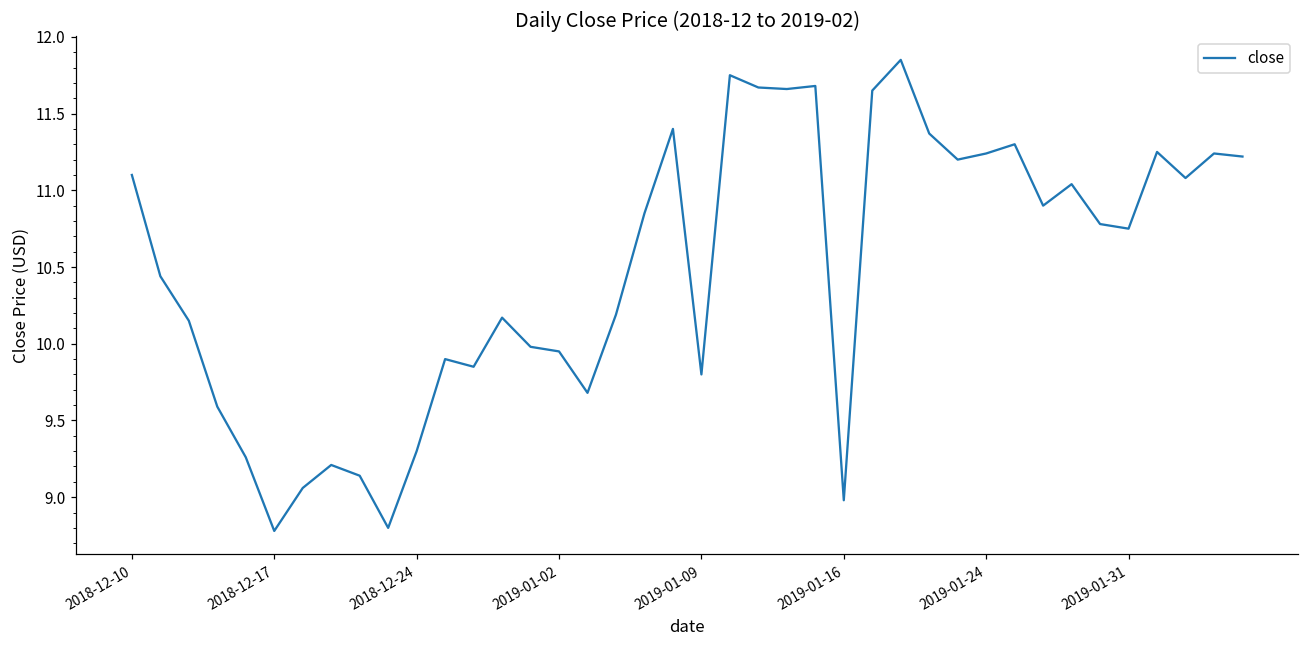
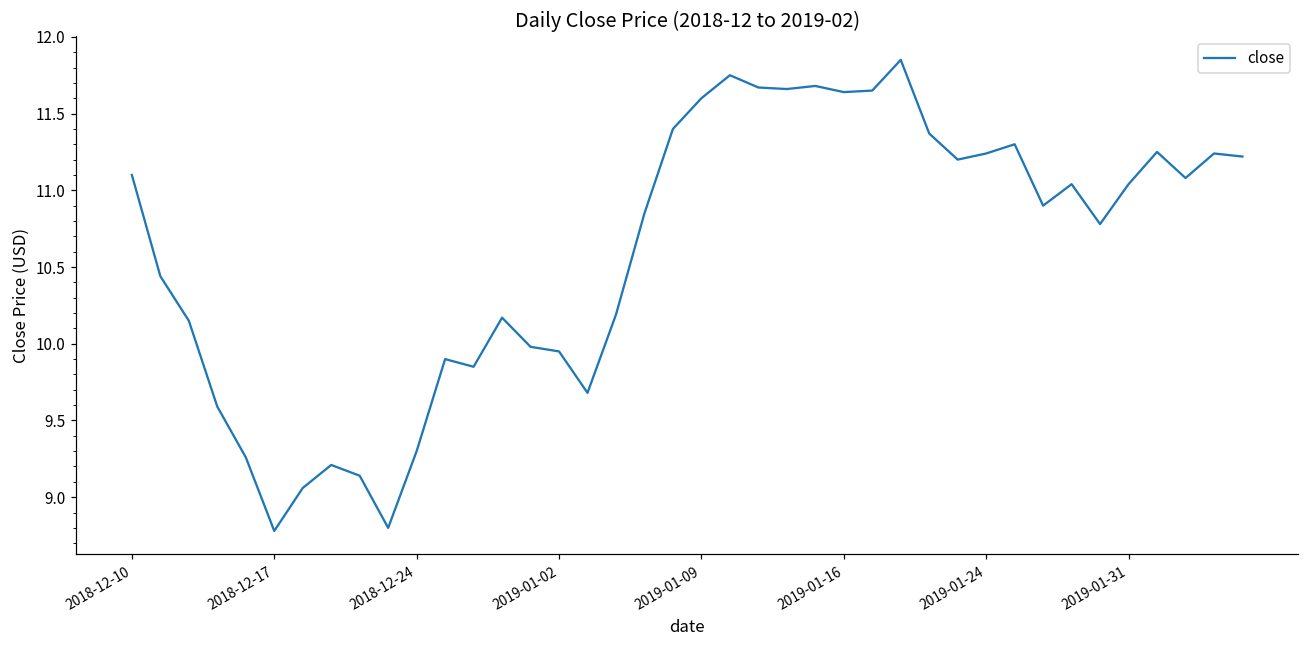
2019-01-09: 9.8 -> 11.6
2019-01-16: 8.98 -> 11.64
2019-01-31: 10.75 -> 11.04
